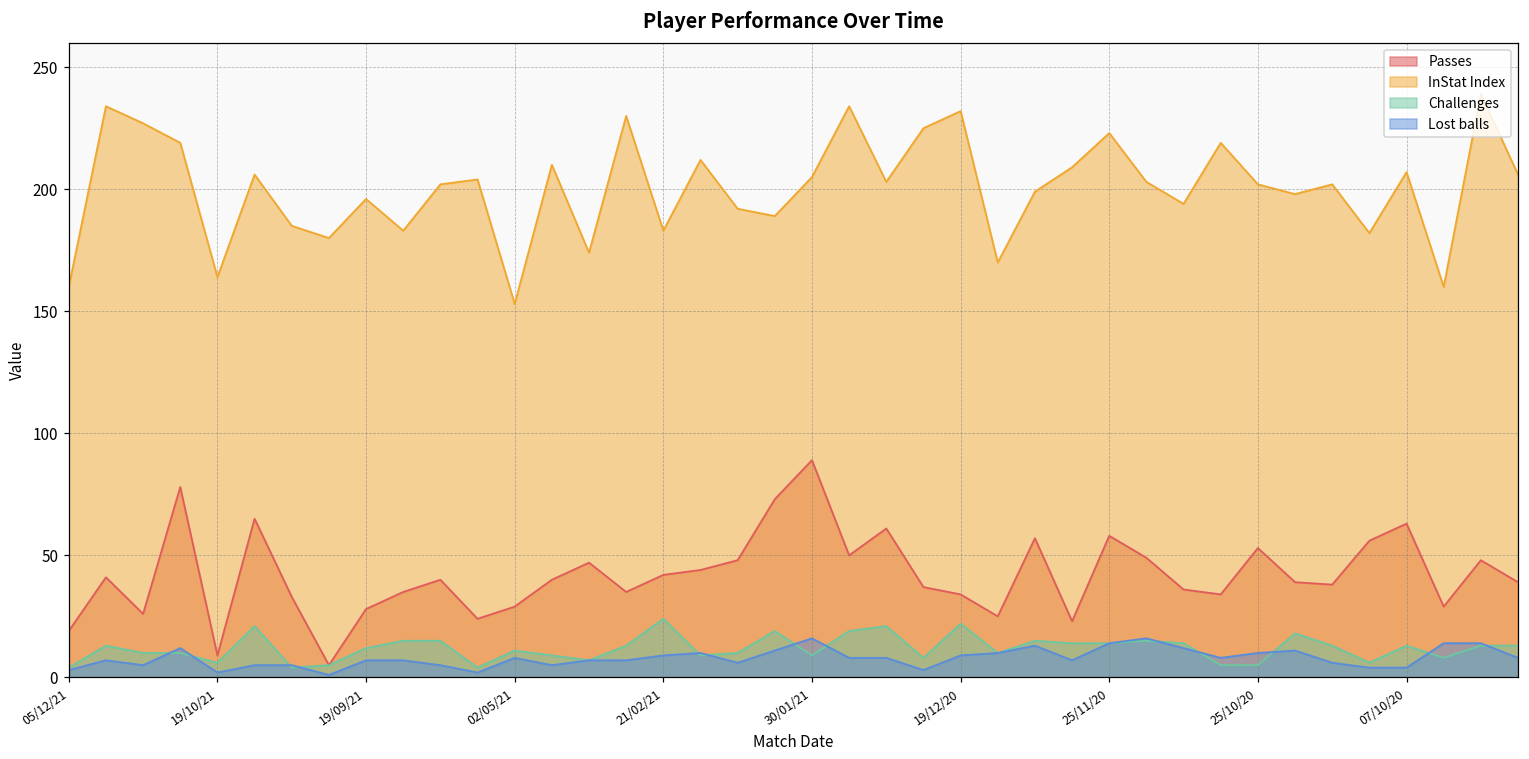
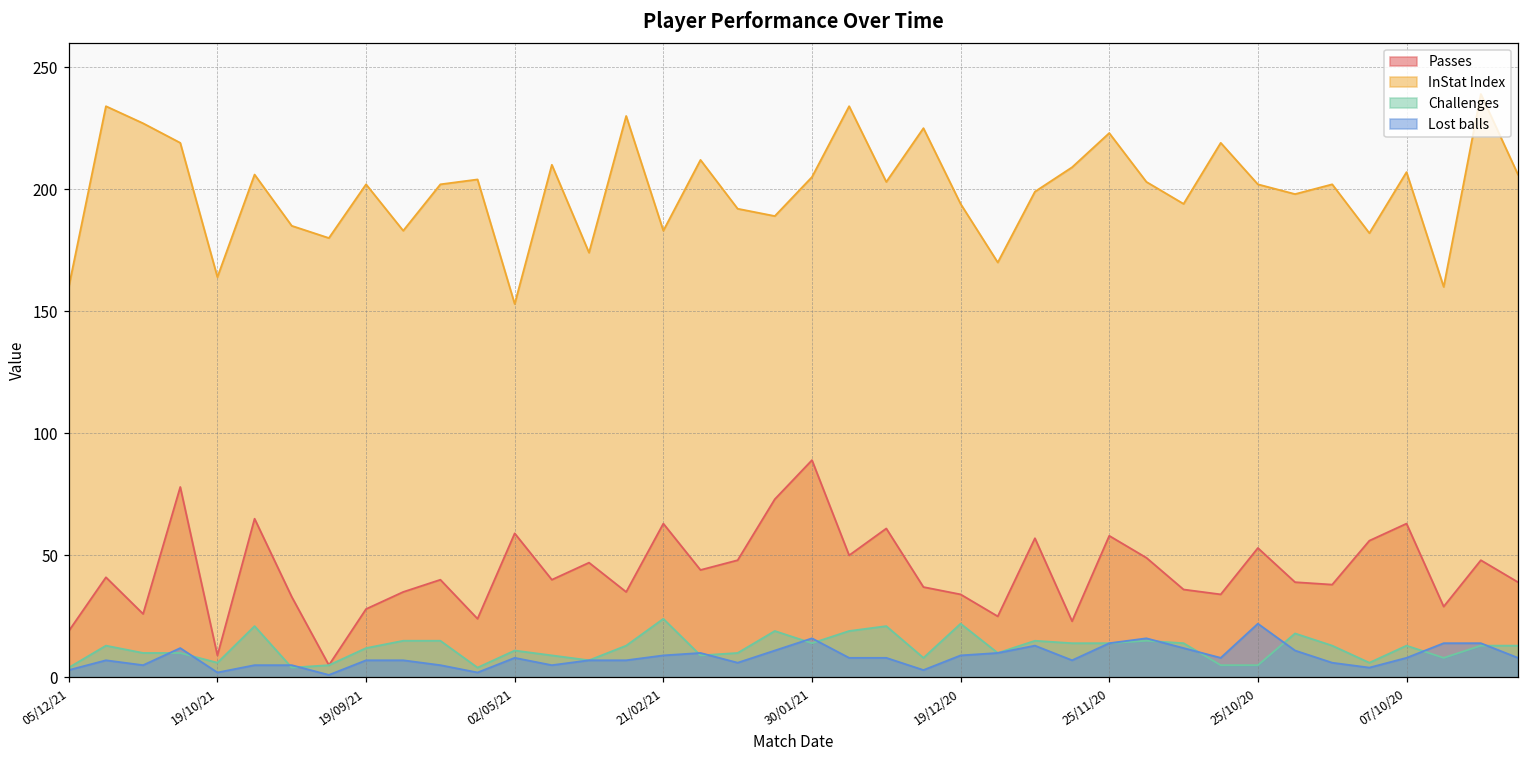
InStat Index, 19/09/21: 196 -> 202
Passes, 02/05/21: 29 -> 59
Passes, 21/02/21: 42 -> 63
Challenges, 30/01/21: 9 -> 14
InStat Index, 19/12/20: 232 -> 194
Lost balls, 25/10/20: 10 -> 22
Lost balls, 07/10/20: 4 -> 8
